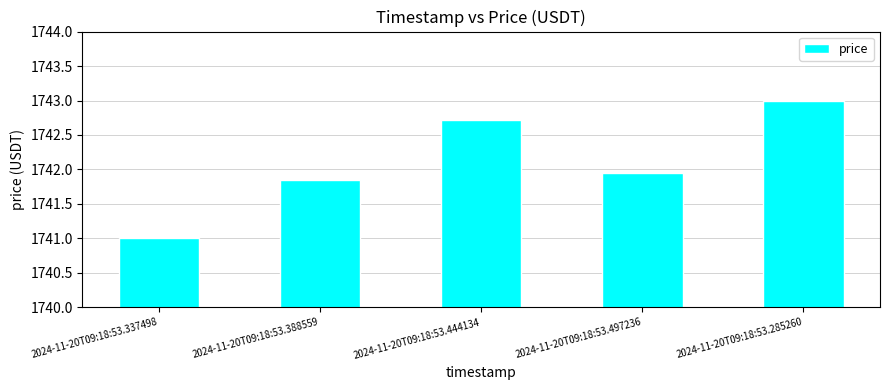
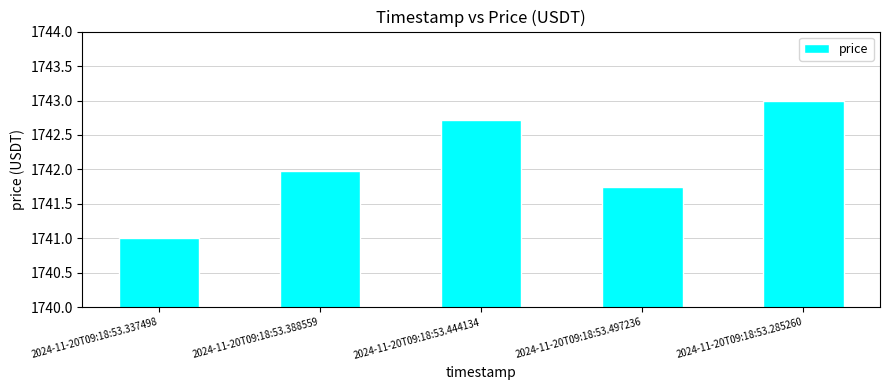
2024-11-20T09:18:53.388559: 1741.9 -> 1742.0
2024-11-20T09:18:53.497236: 1742.0 -> 1741.8
